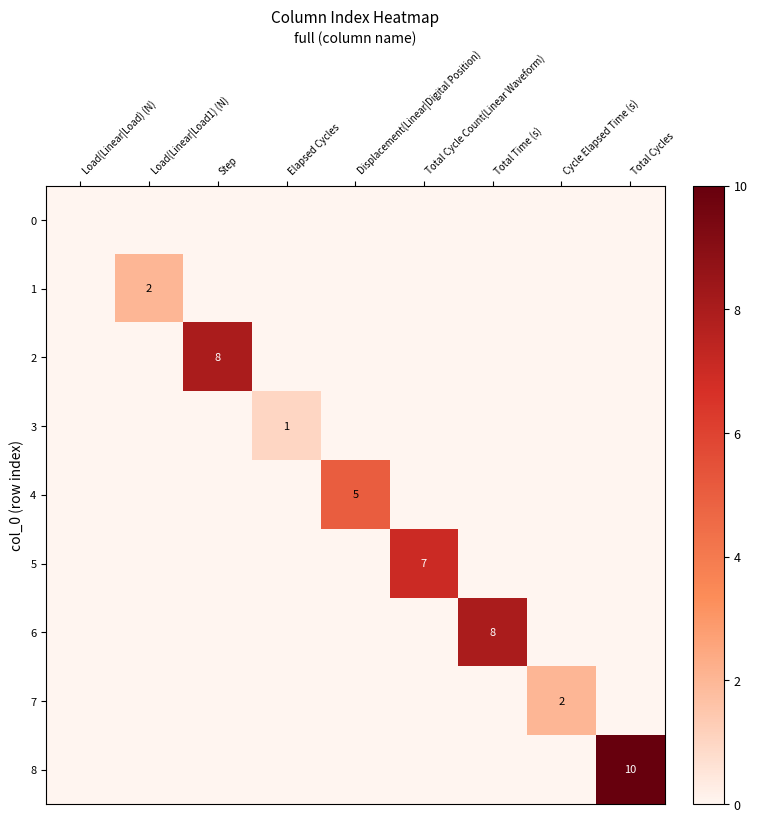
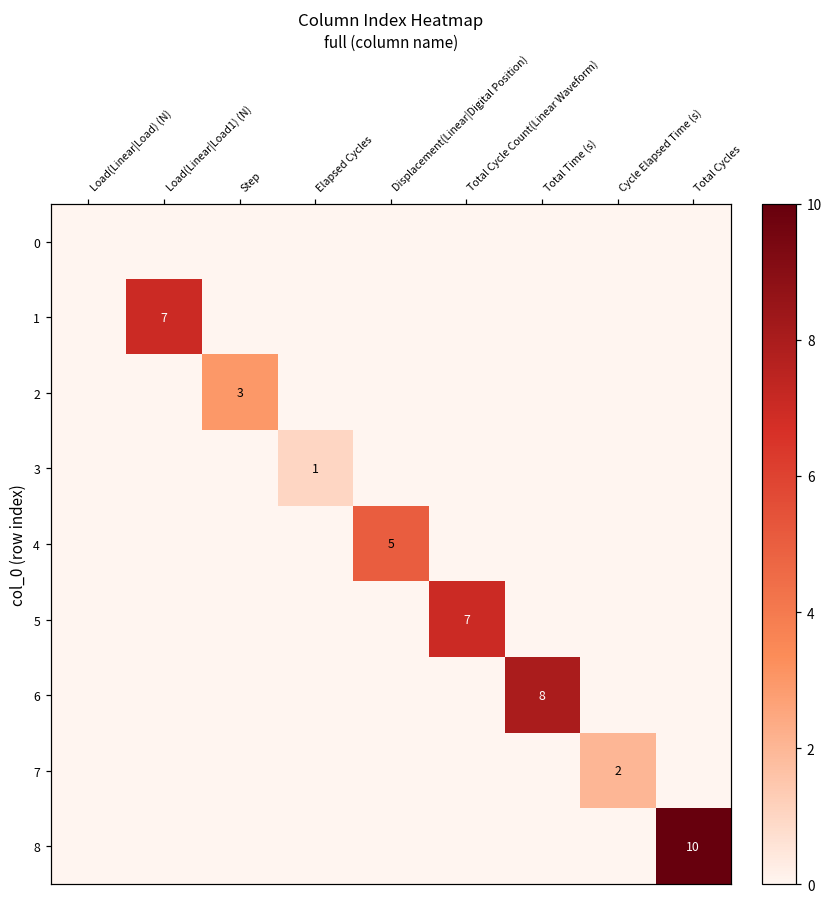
1, Load(Linear|Load1) (N): 2 -> 7
2, Step: 8 -> 3
